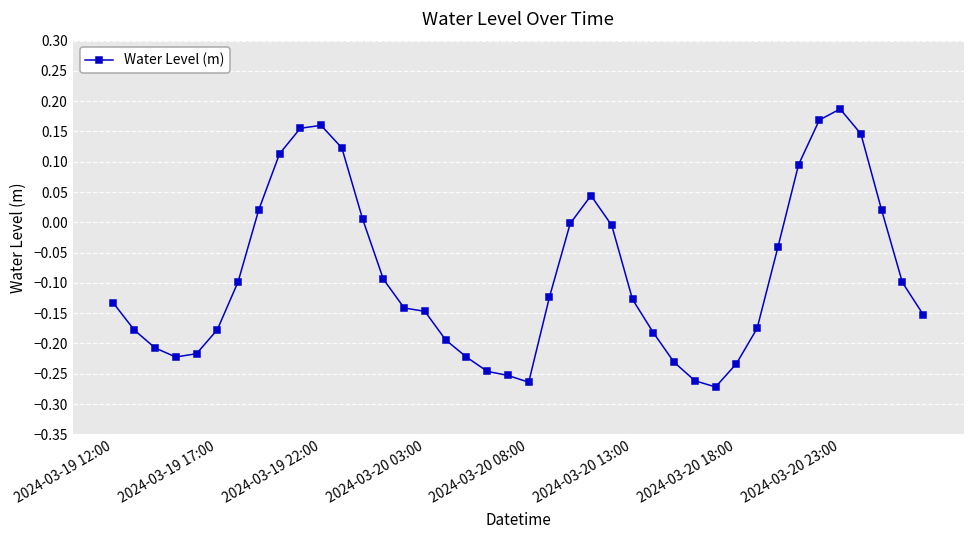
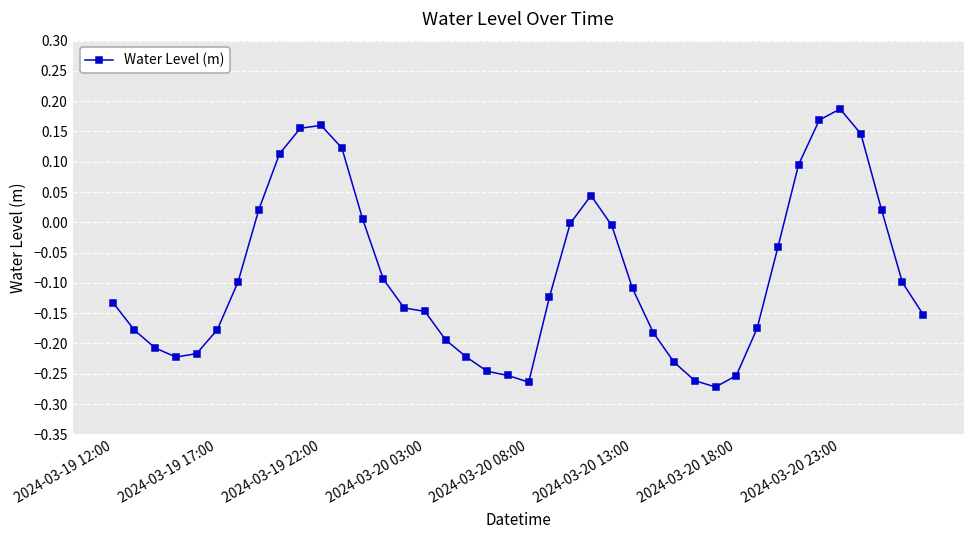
2024-03-20 13:00: -0.13 -> -0.11
2024-03-20 18:00: -0.23 -> -0.25
